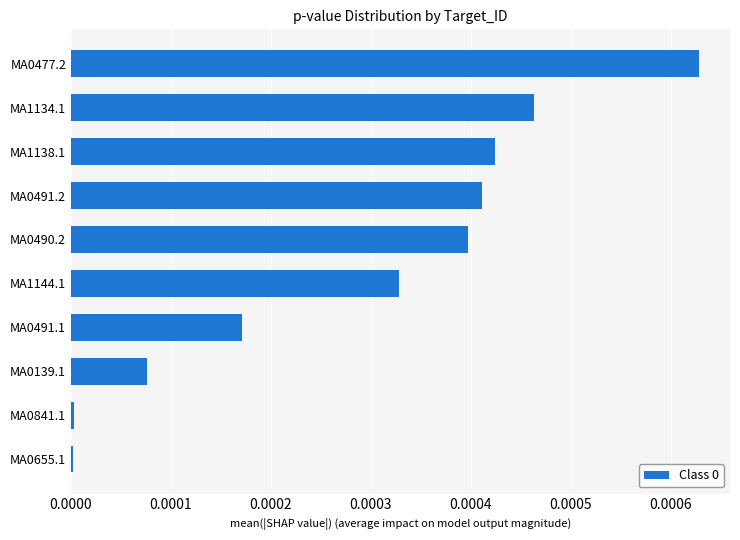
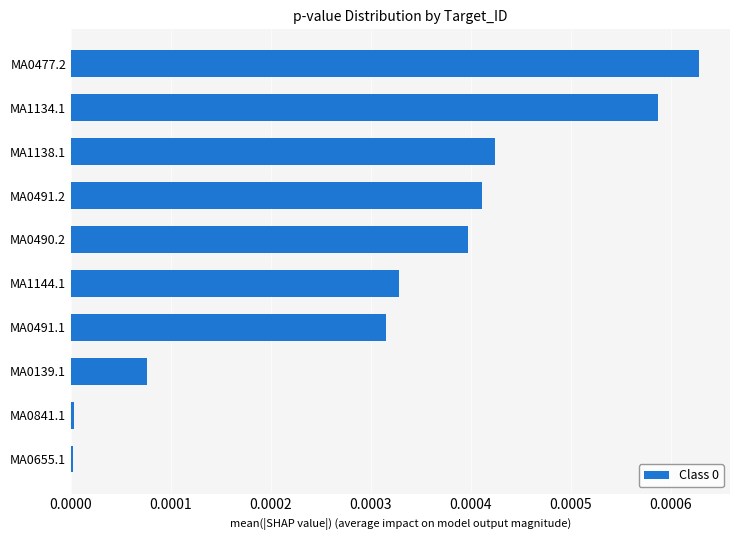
MA1134.1: 0.00046 -> 0.00059
MA0491.1: 0.00017 -> 0.00032
